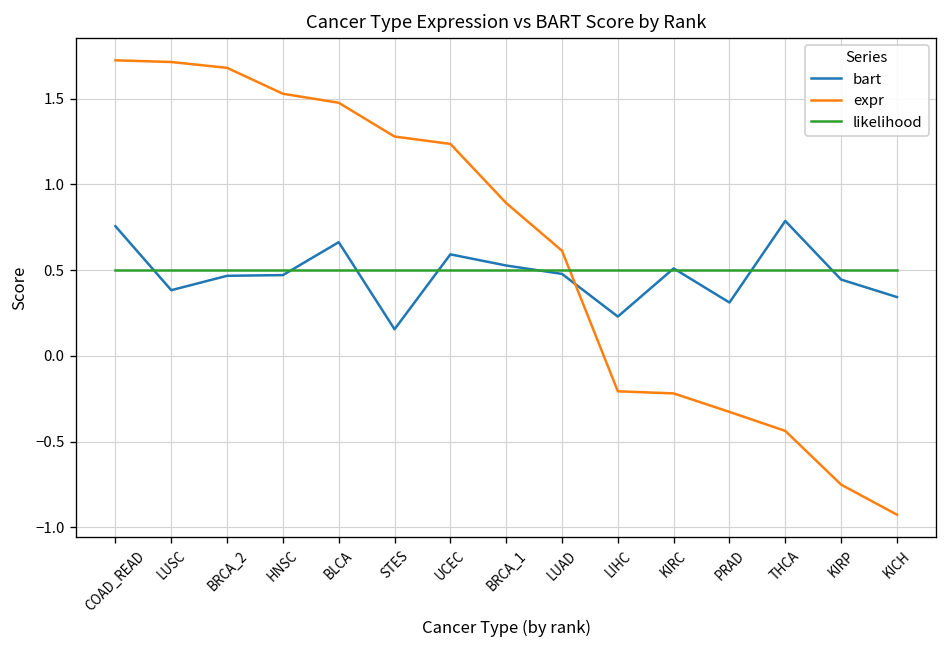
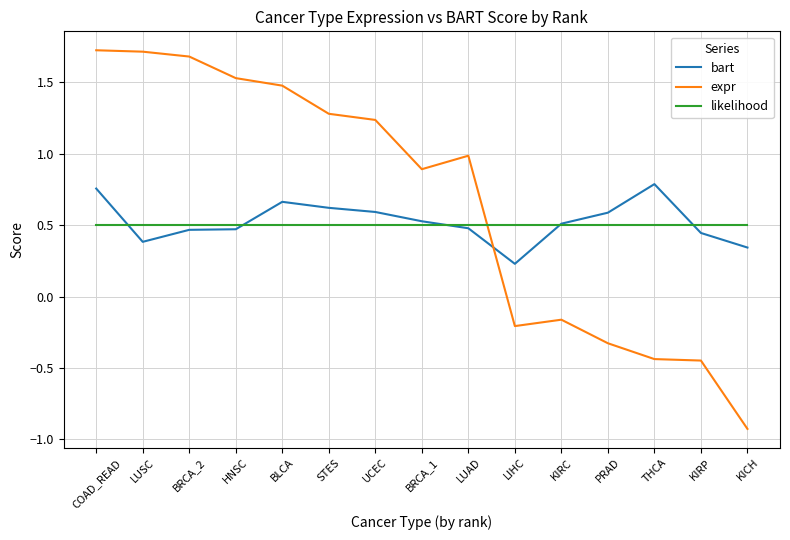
bart, STES: 0.16 -> 0.62
expr, LUAD: 0.61 -> 0.99
expr, KIRC: -0.22 -> -0.16
bart, PRAD: 0.31 -> 0.59
expr, KIRP: -0.75 -> -0.45
